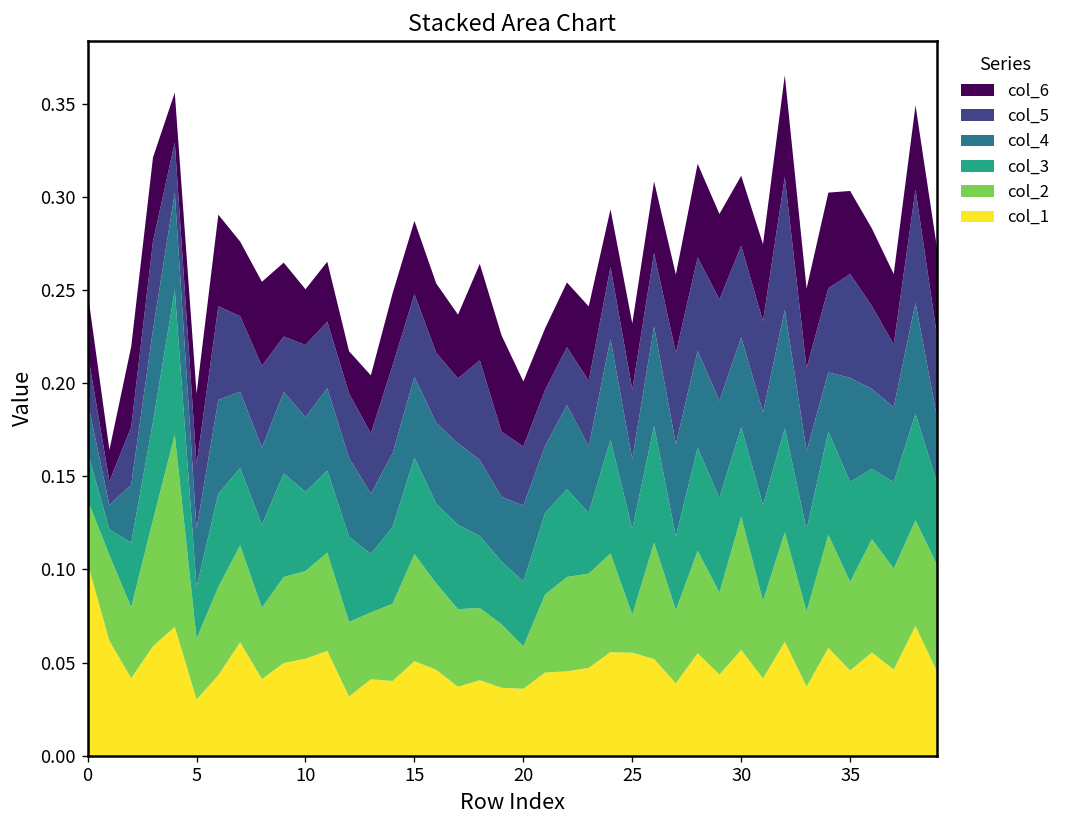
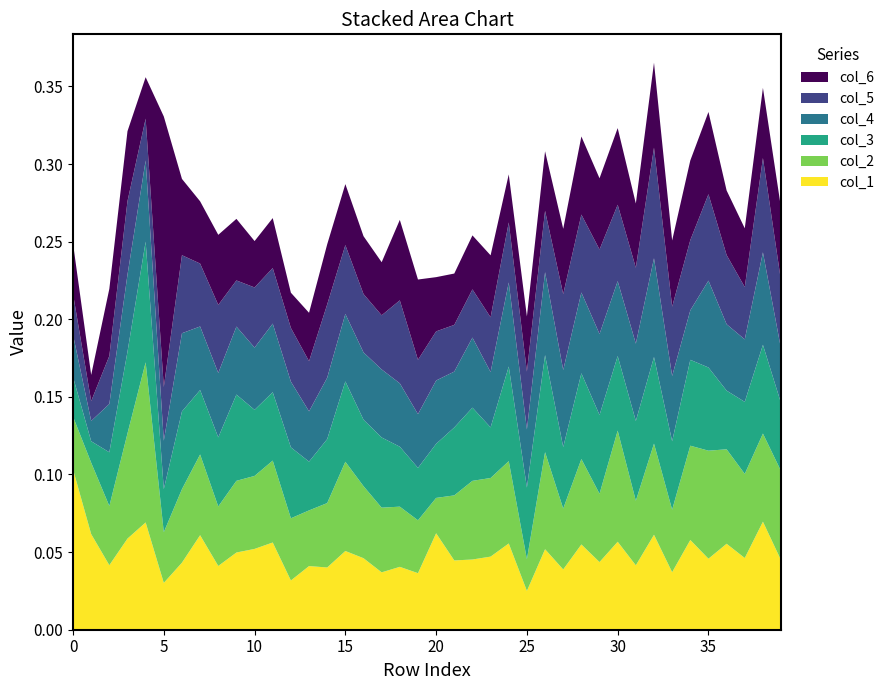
col_6, 5: 0.038 -> 0.174
col_1, 20: 0.036 -> 0.062
col_1, 25: 0.055 -> 0.025
col_6, 30: 0.038 -> 0.049
col_2, 35: 0.048 -> 0.070
col_6, 35: 0.045 -> 0.053
